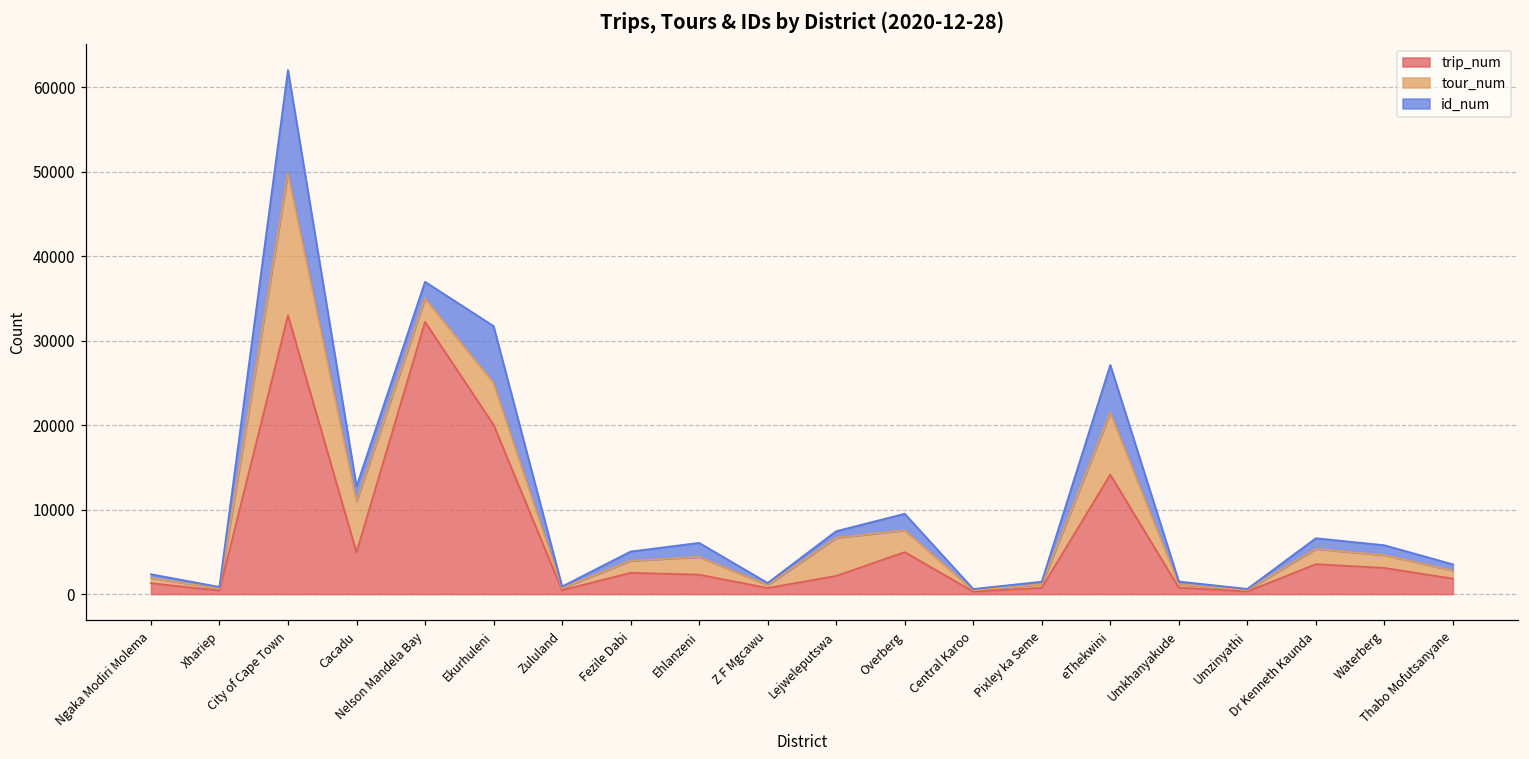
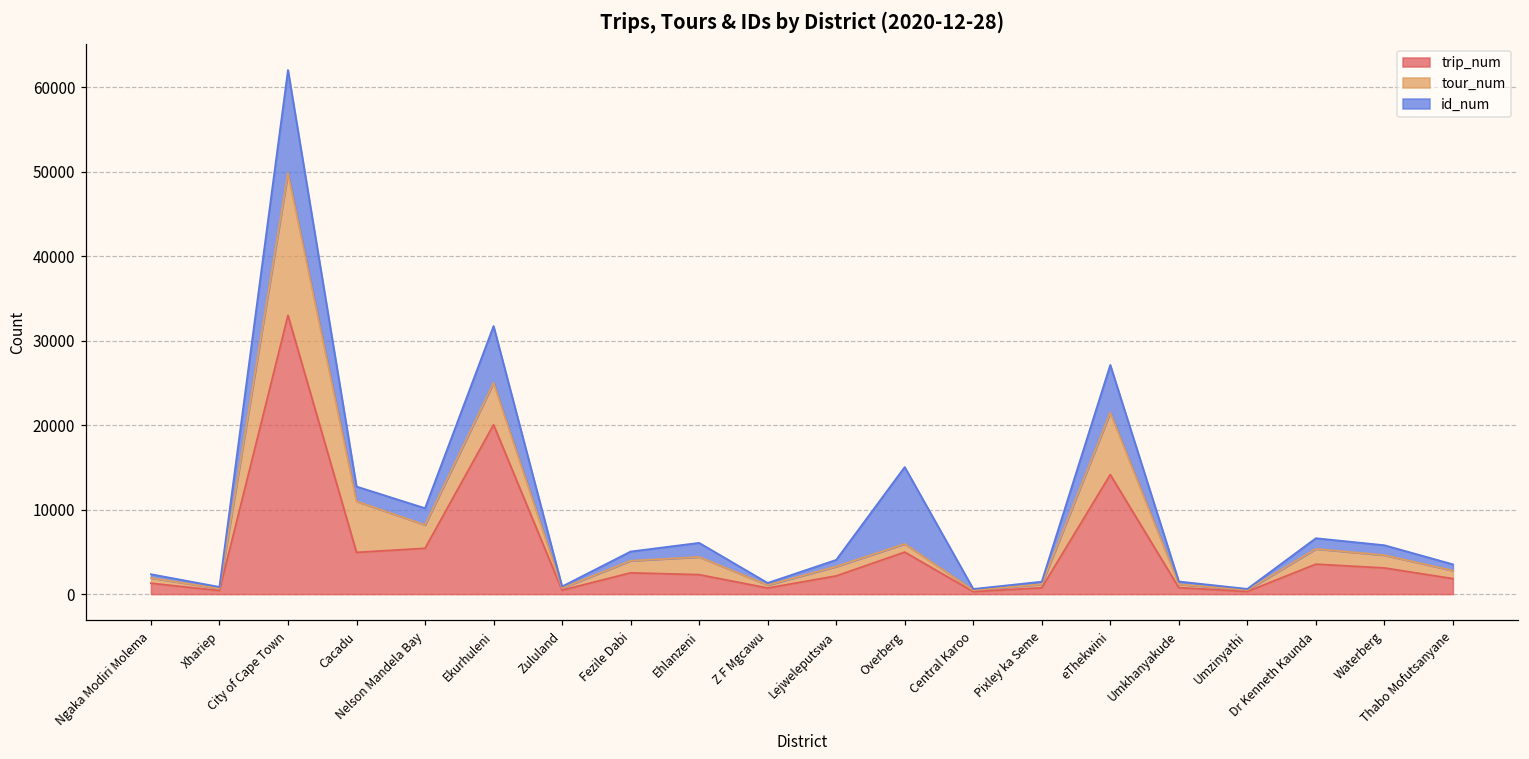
trip_num, Nelson Mandela Bay: 32000 -> 5000
tour_num, Lejweleputswa: 5000 -> 1000
tour_num, Overberg: 3000 -> 1000
id_num, Overberg: 2000 -> 9000
